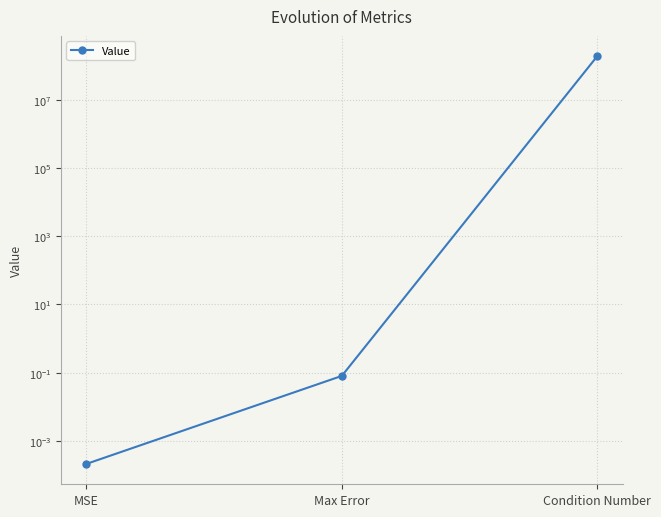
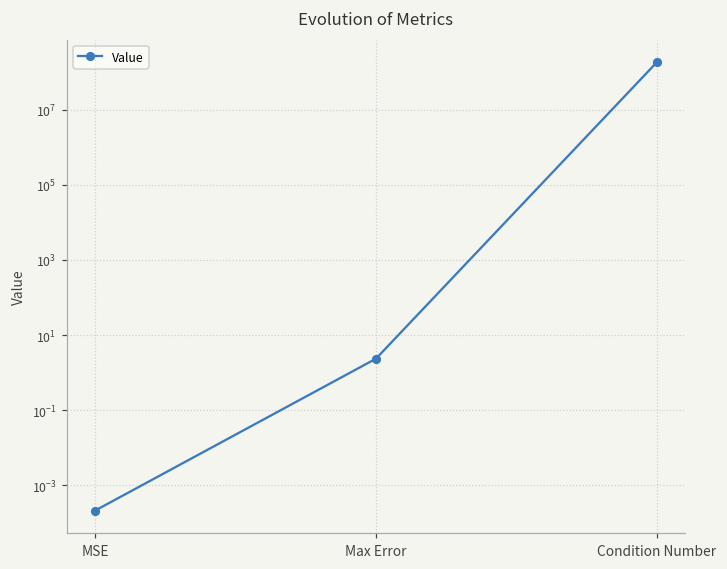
Max Error: 0.08 -> 2
